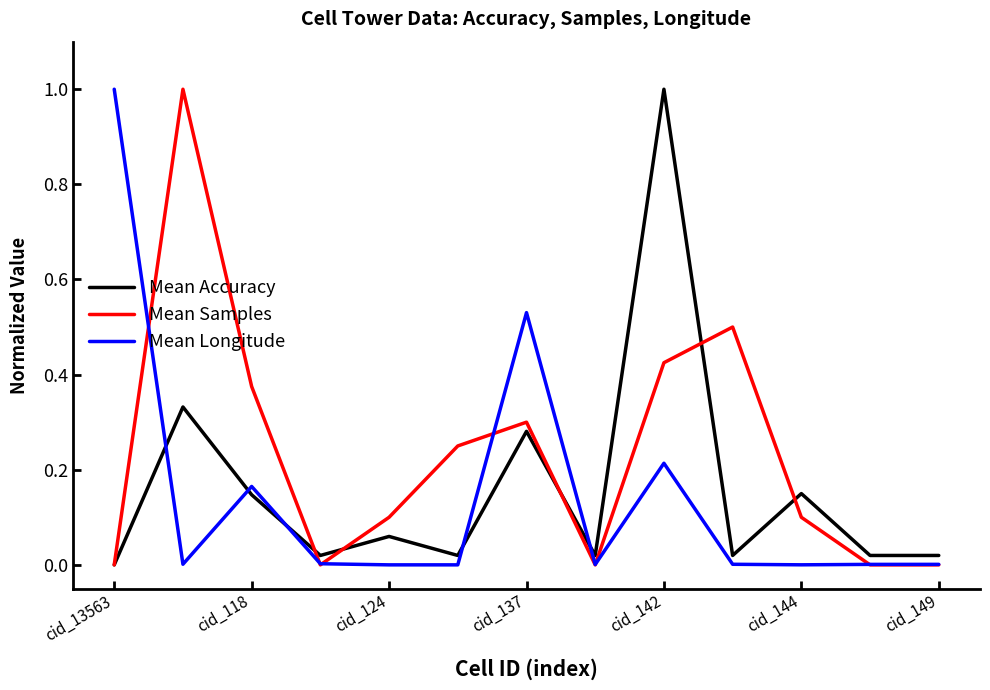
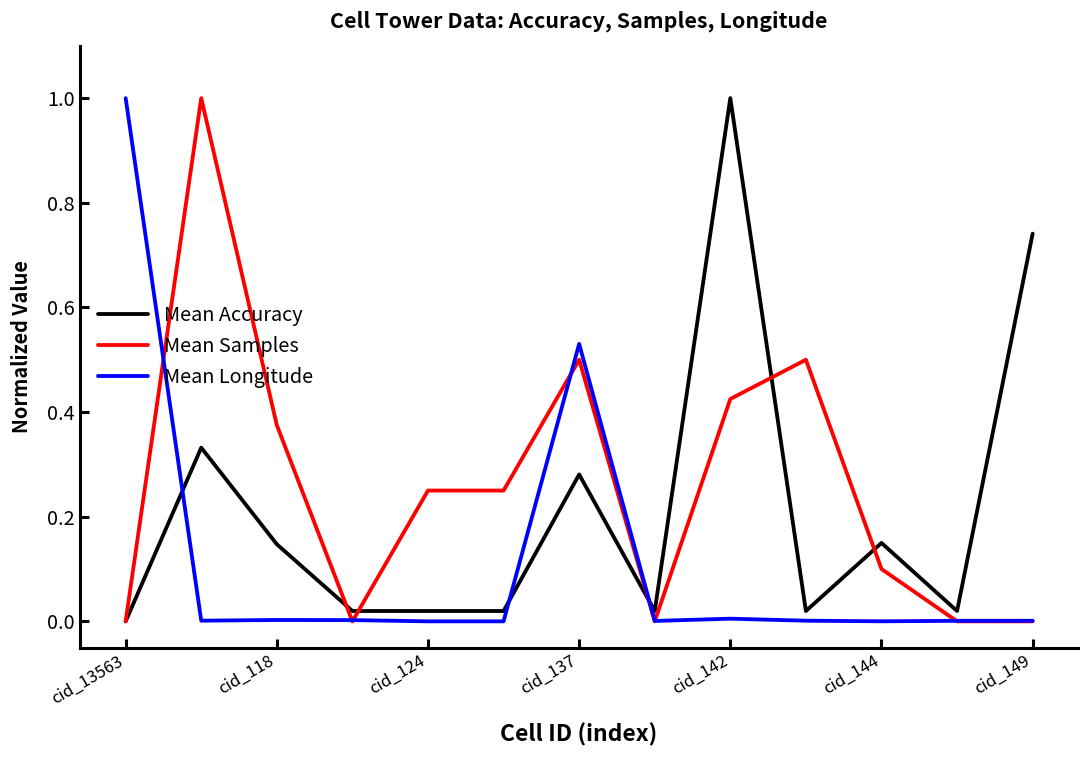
Mean Longitude, cid_118: 0.16 -> 0.00
Mean Accuracy, cid_124: 0.06 -> 0.02
Mean Samples, cid_124: 0.10 -> 0.25
Mean Samples, cid_137: 0.30 -> 0.50
Mean Longitude, cid_142: 0.21 -> 0.01
Mean Accuracy, cid_149: 0.02 -> 0.74
